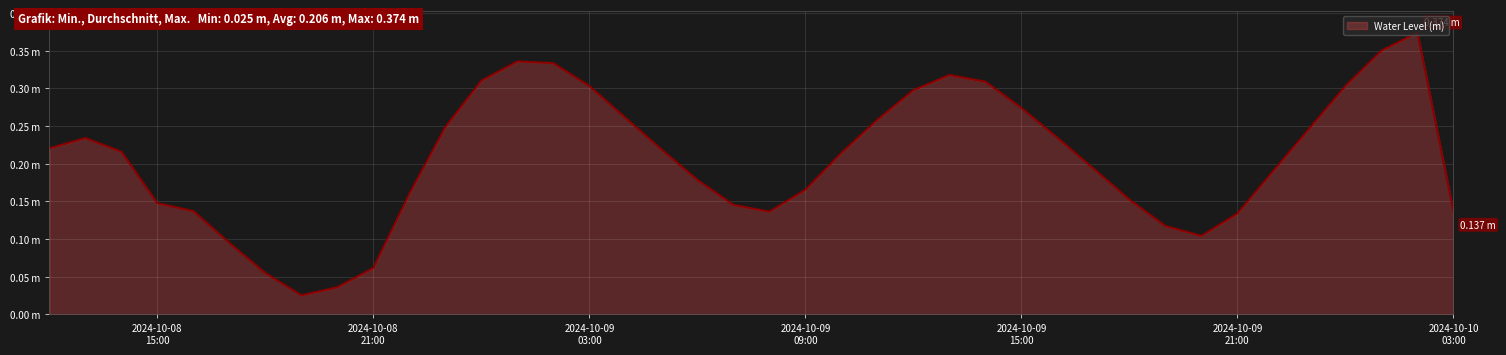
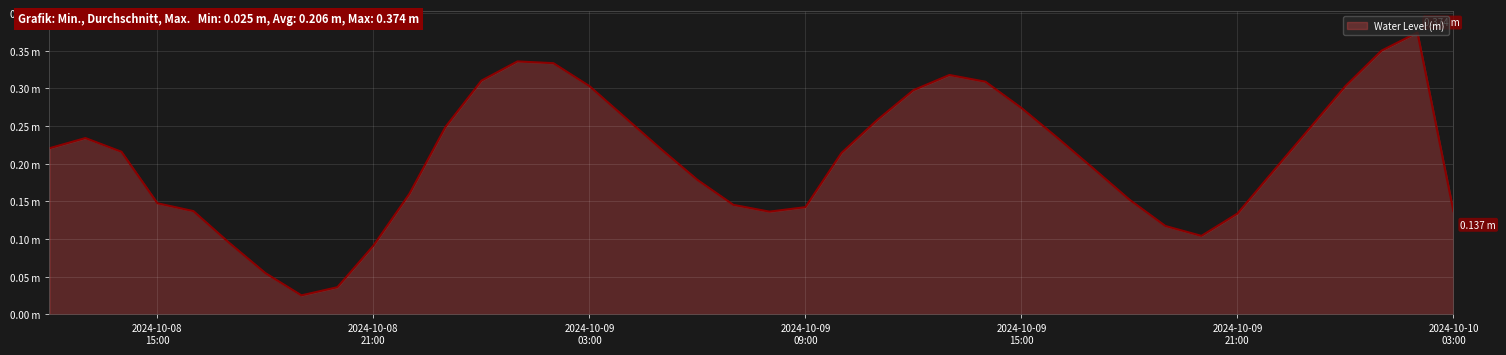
2024-10-08 21:00: 0.06 m -> 0.09 m
2024-10-09 09:00: 0.17 m -> 0.14 m
